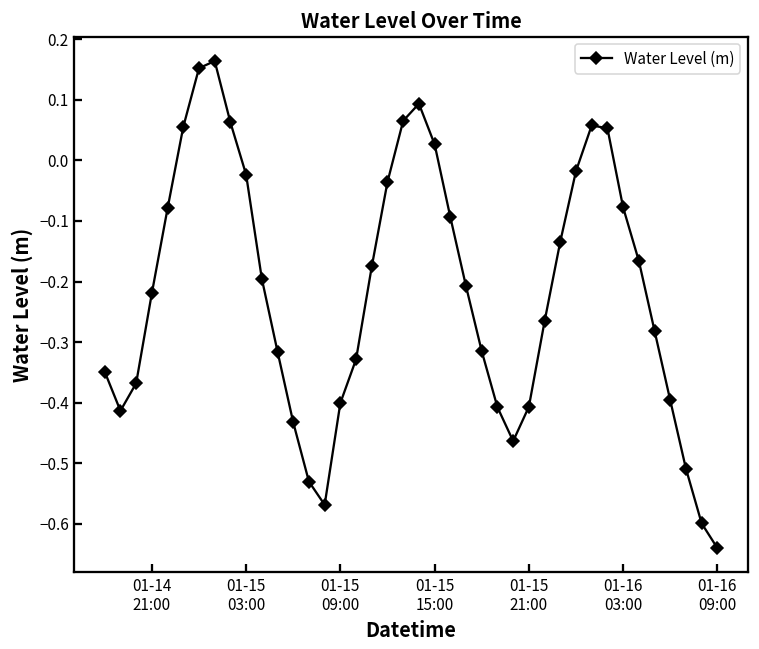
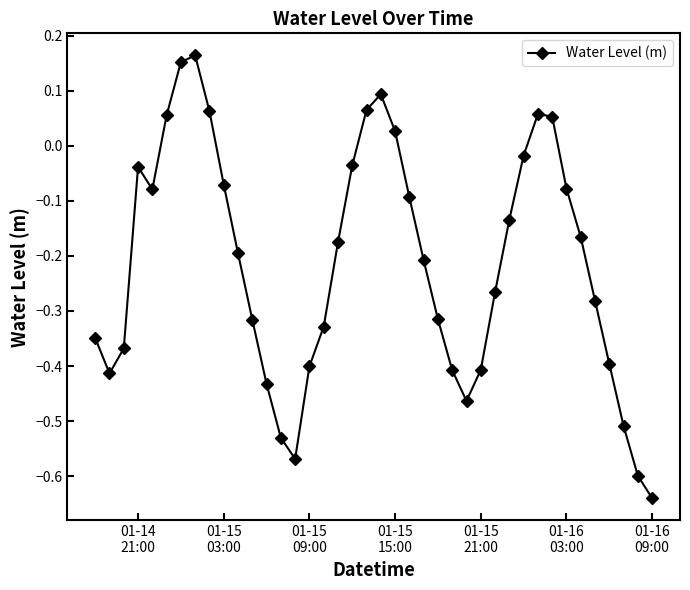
01-14 21:00: -0.22 -> -0.04
01-15 03:00: -0.02 -> -0.07
